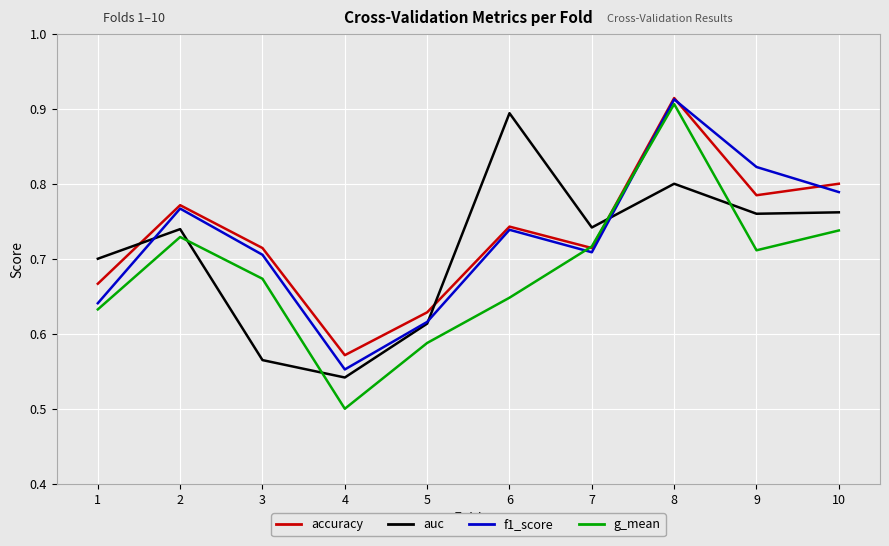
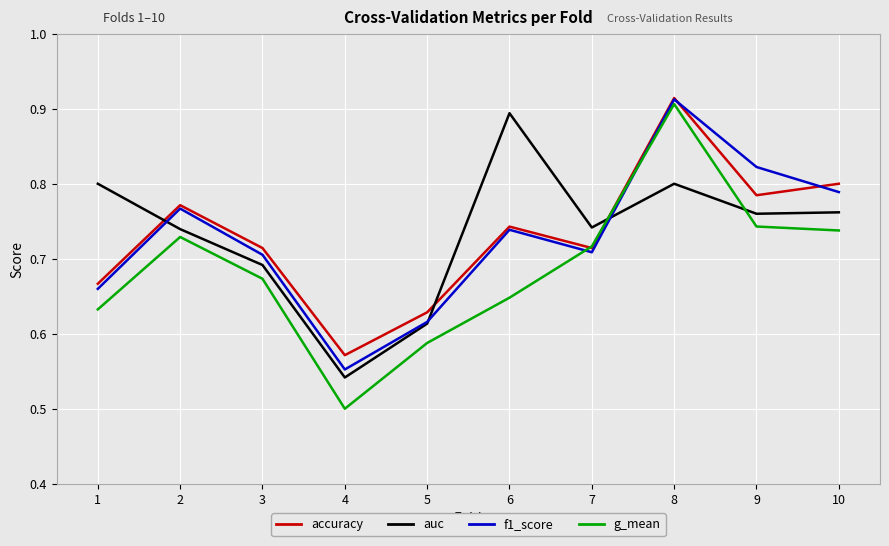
auc, 1: 0.7 -> 0.8
f1_score, 1: 0.64 -> 0.66
auc, 3: 0.56 -> 0.69
g_mean, 9: 0.71 -> 0.74
